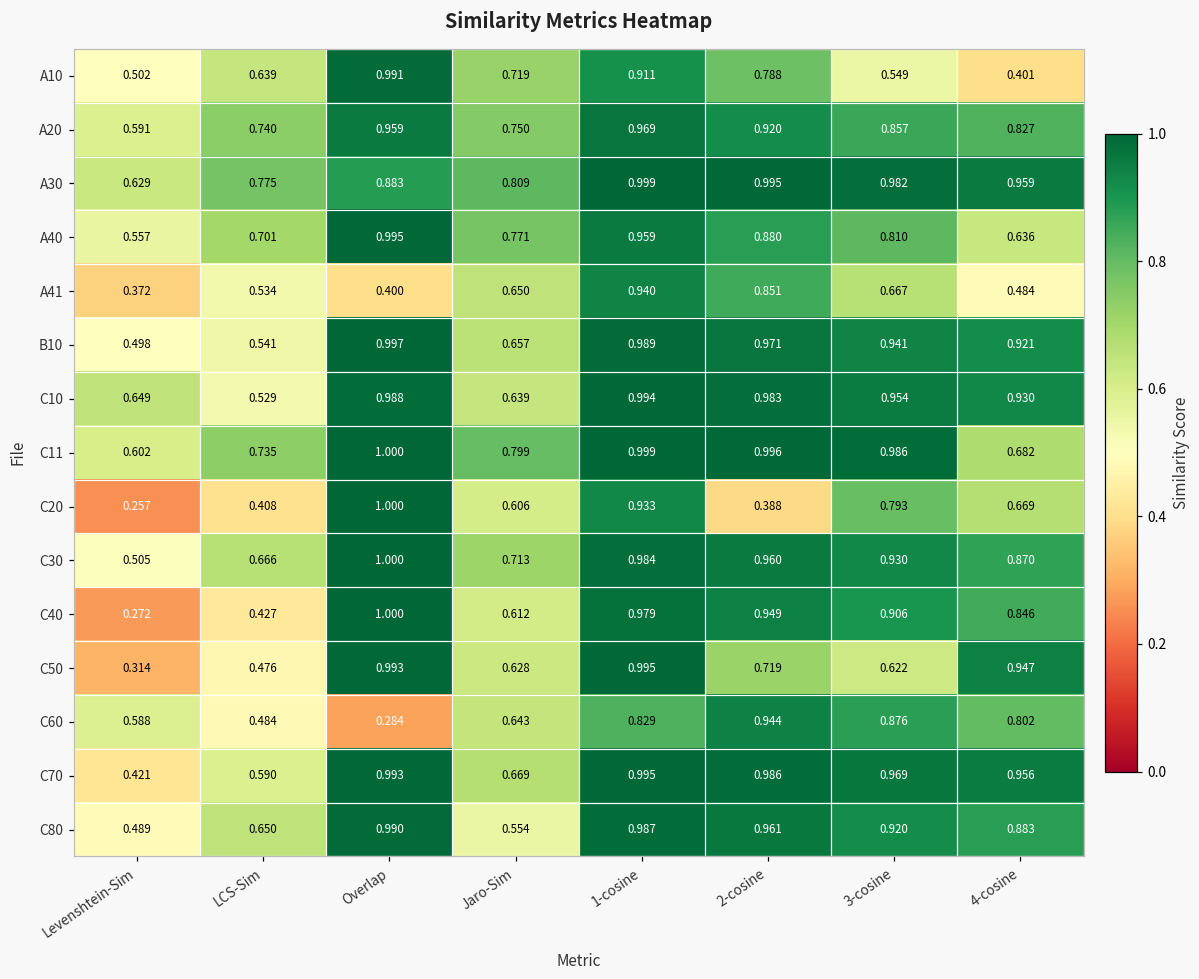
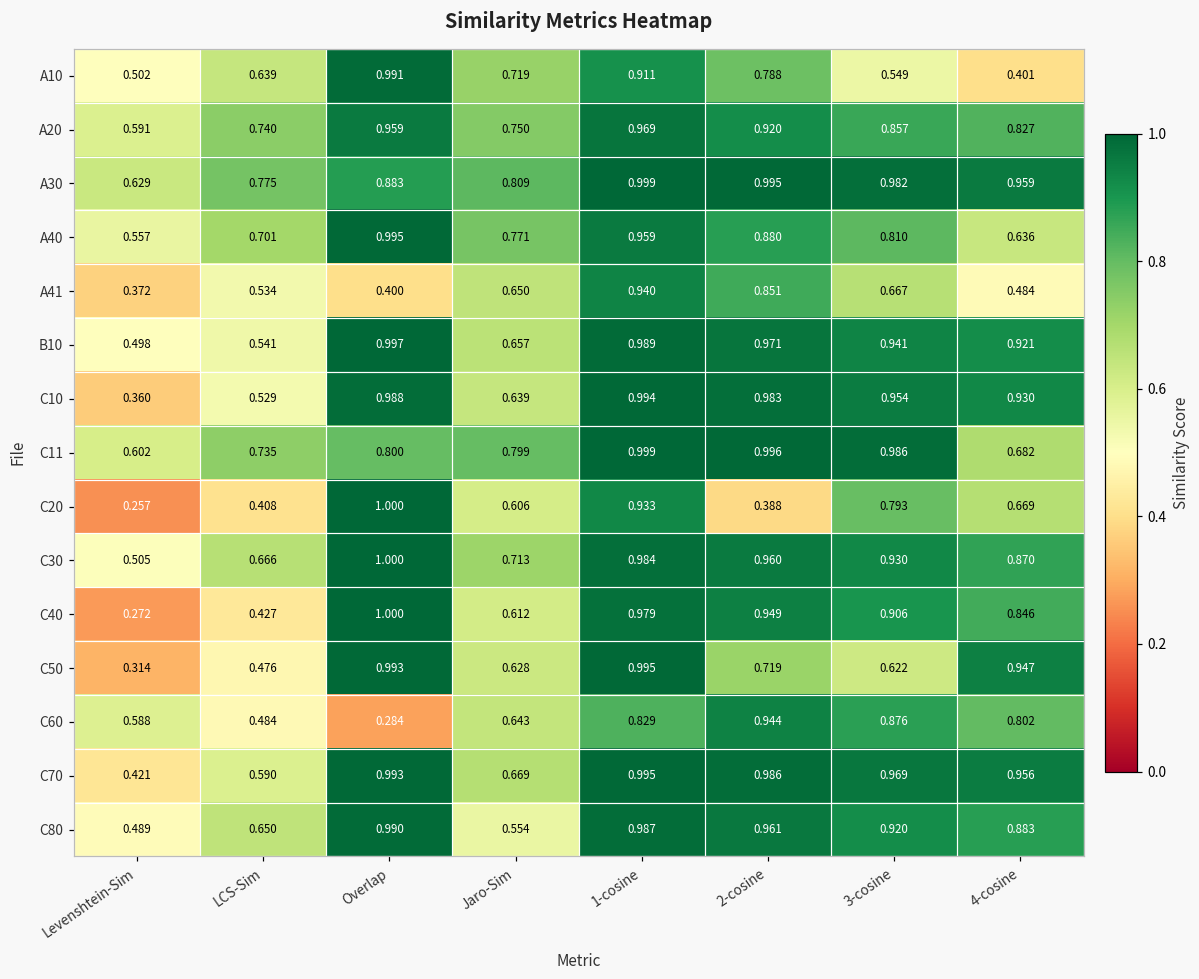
C10, Levenshtein-Sim: 0.649 -> 0.360
C11, Overlap: 1.000 -> 0.800
